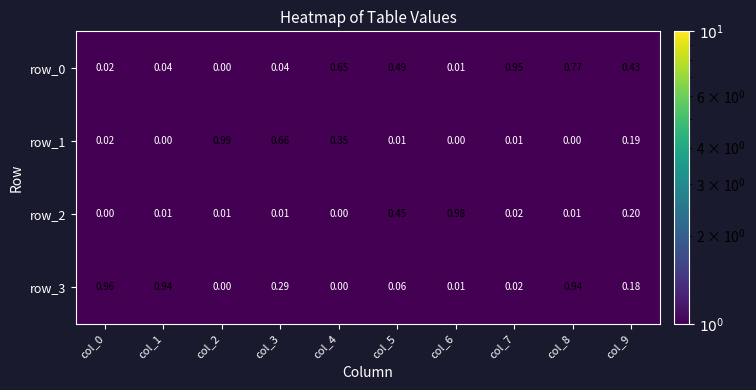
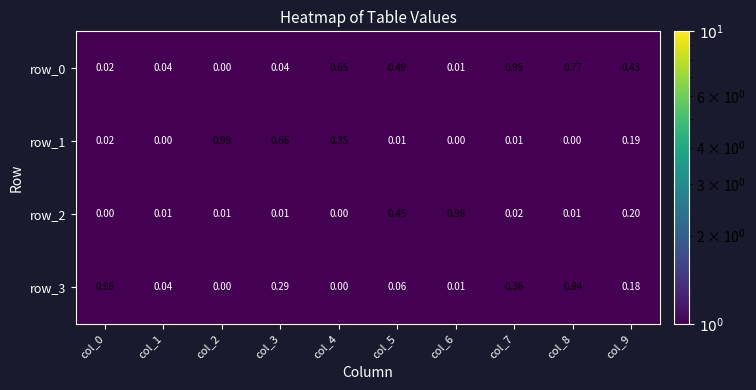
row_3, col_1: 0.94 -> 0.04
row_3, col_7: 0.02 -> 0.36
